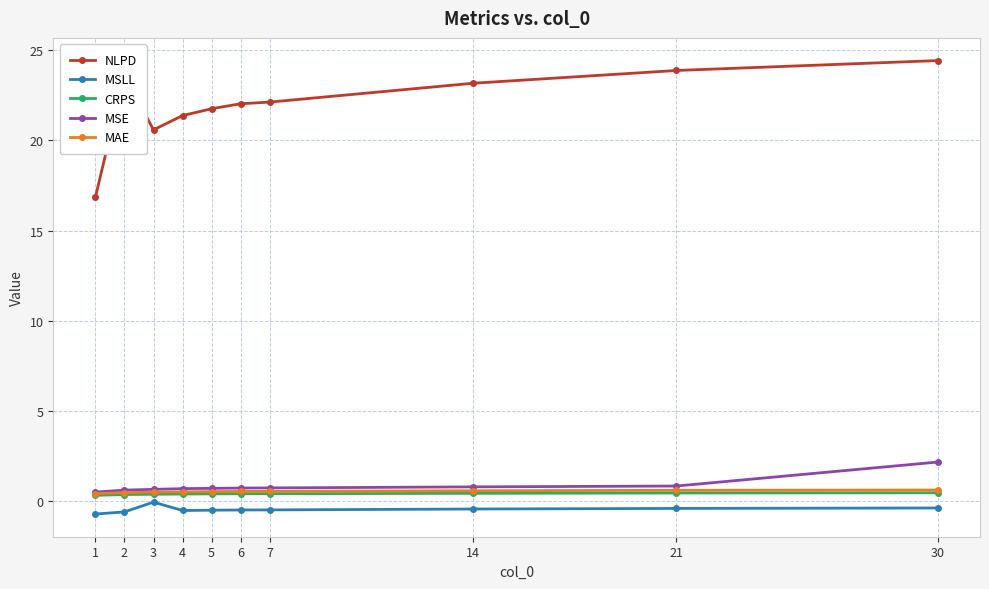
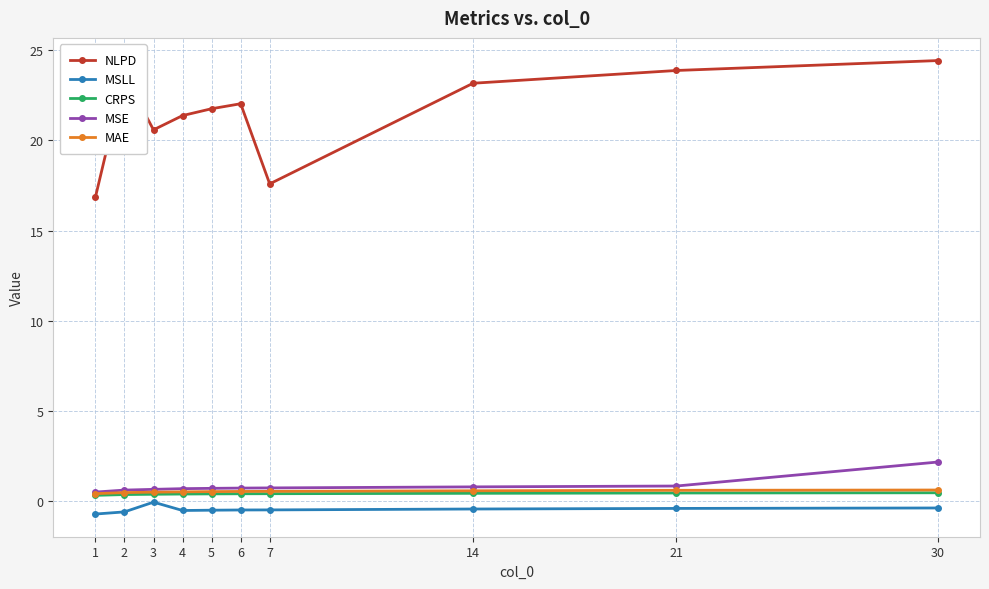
NLPD, 7: 22.1 -> 17.6
